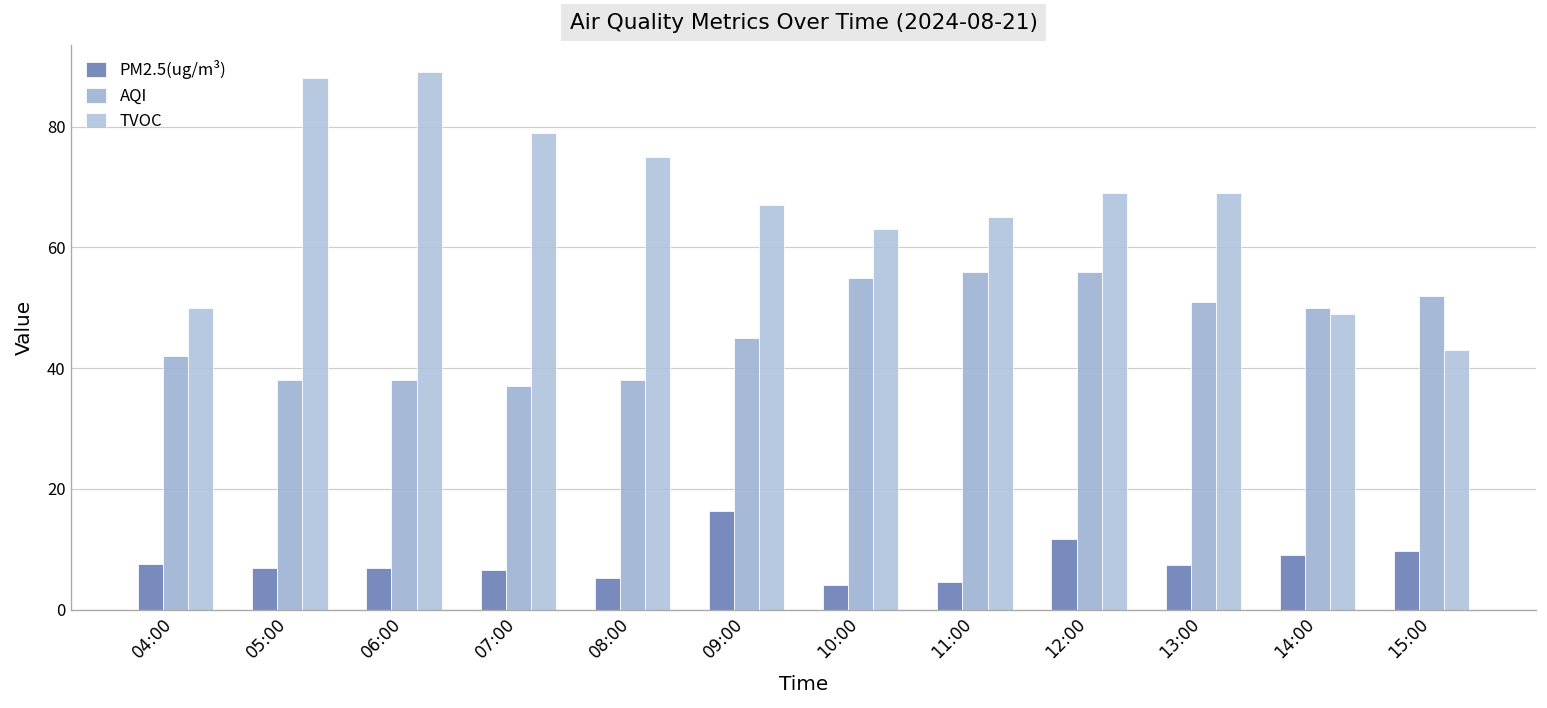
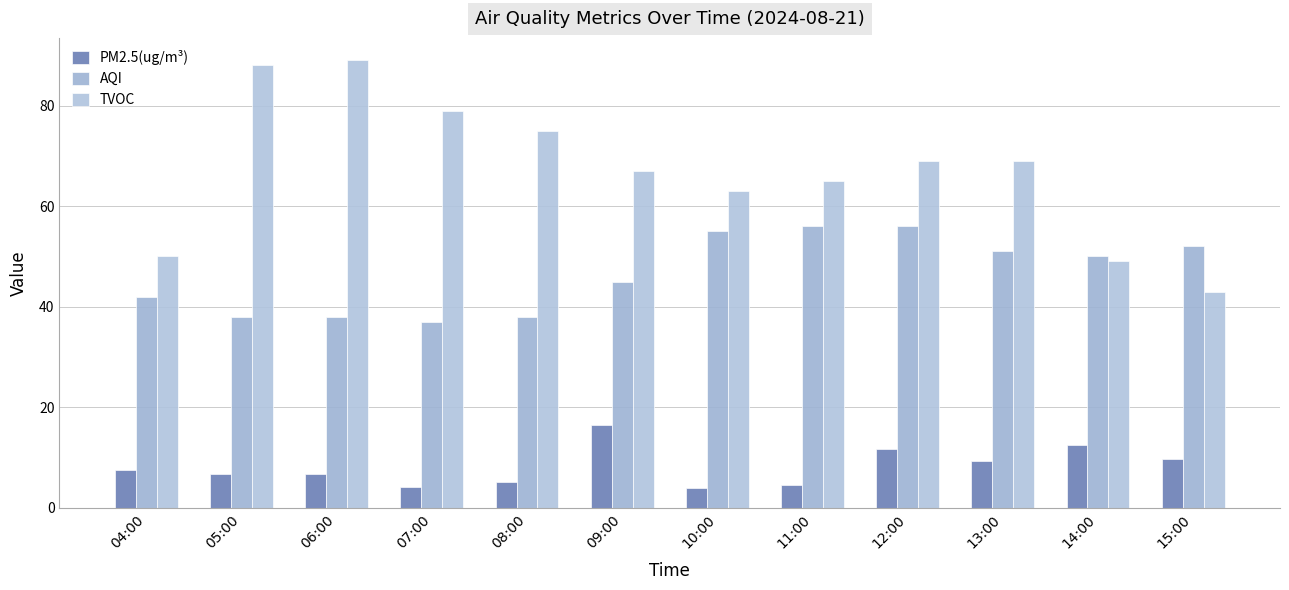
PM2.5(ug/m³), 07:00: 7 -> 4
PM2.5(ug/m³), 13:00: 7 -> 9
PM2.5(ug/m³), 14:00: 9 -> 13
